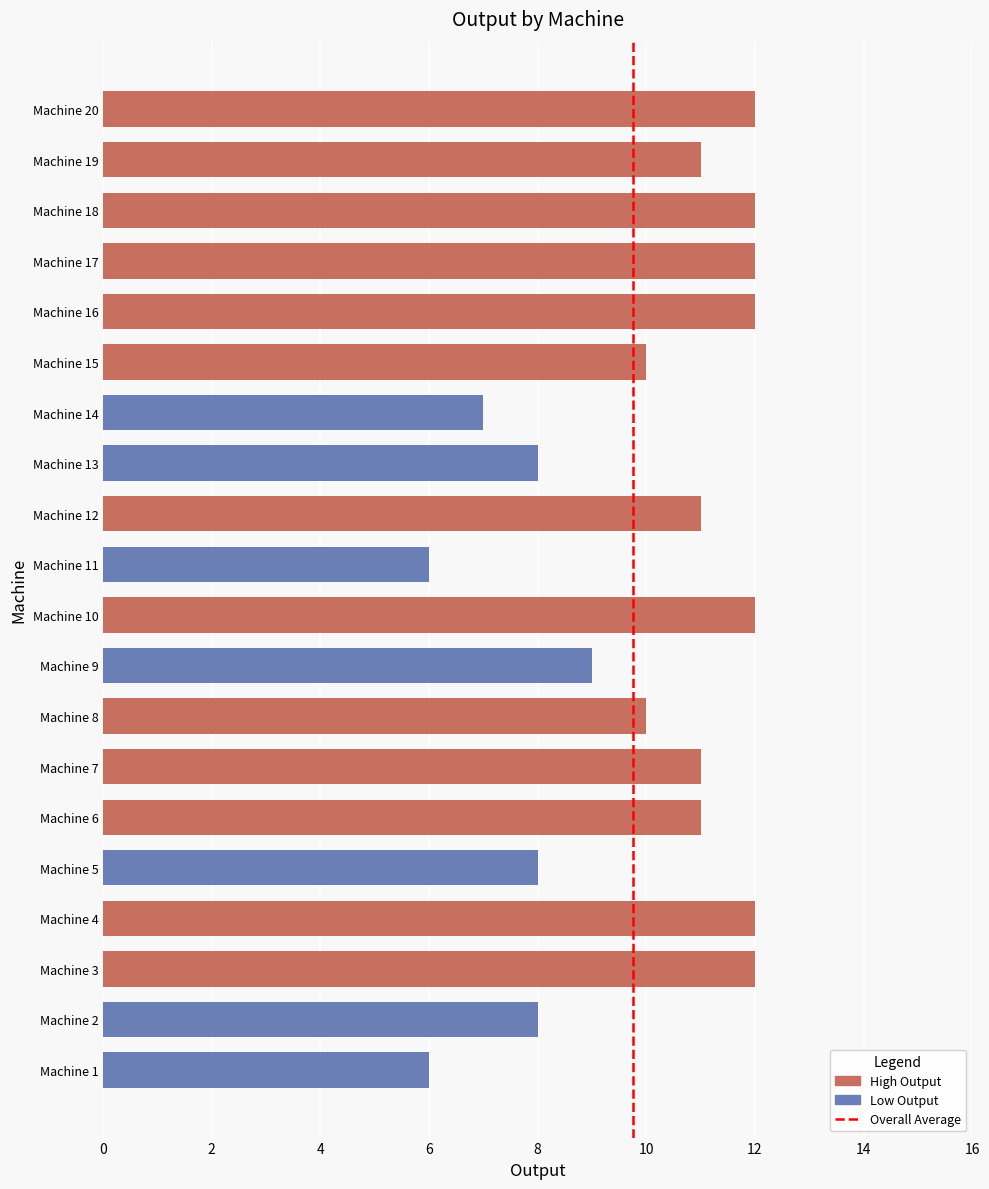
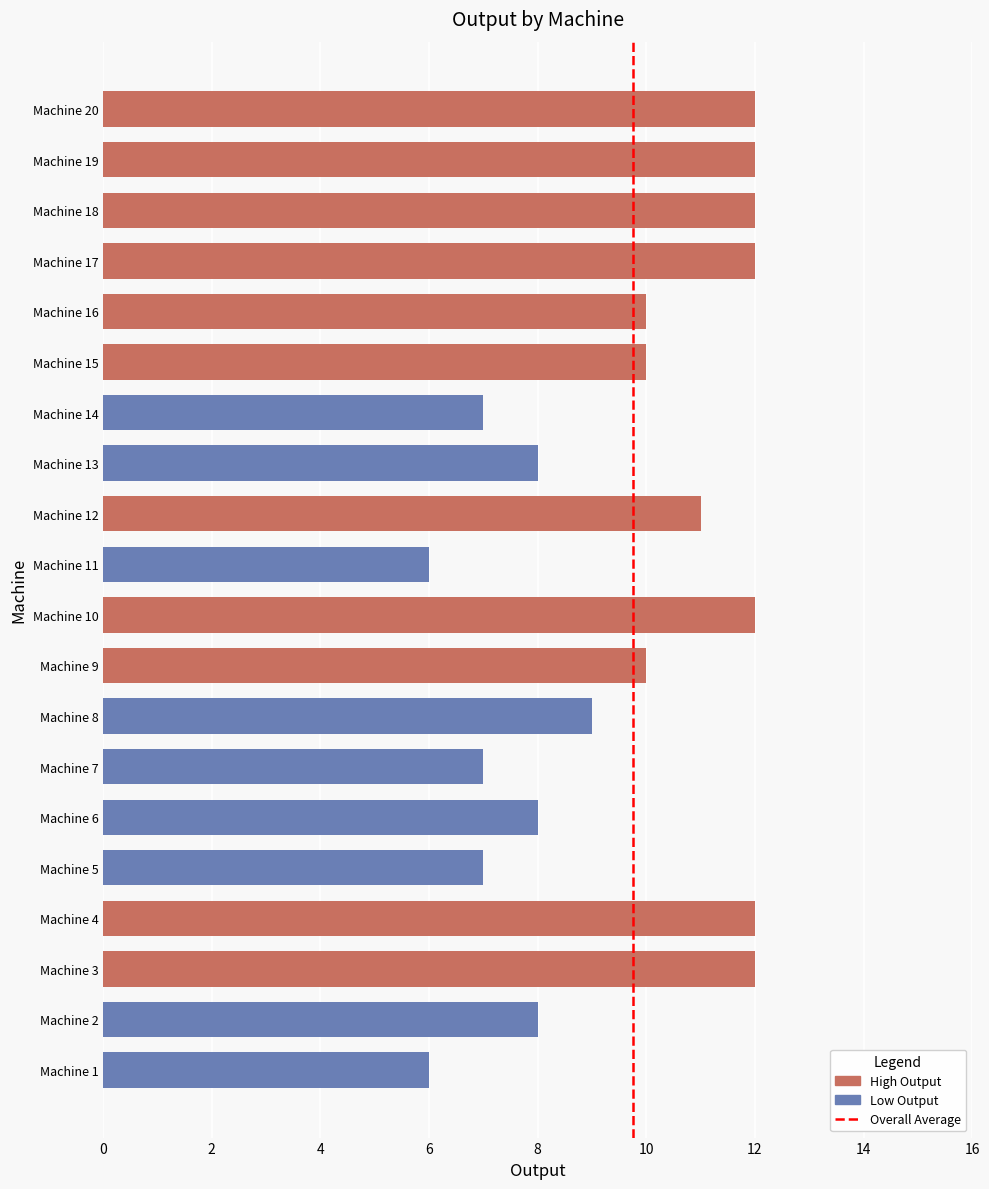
Machine 19: 11 -> 12
Machine 16: 12 -> 10
Machine 9: 9 -> 10
Machine 8: 10 -> 9
Machine 7: 11 -> 7
Machine 6: 11 -> 8
Machine 5: 8 -> 7
